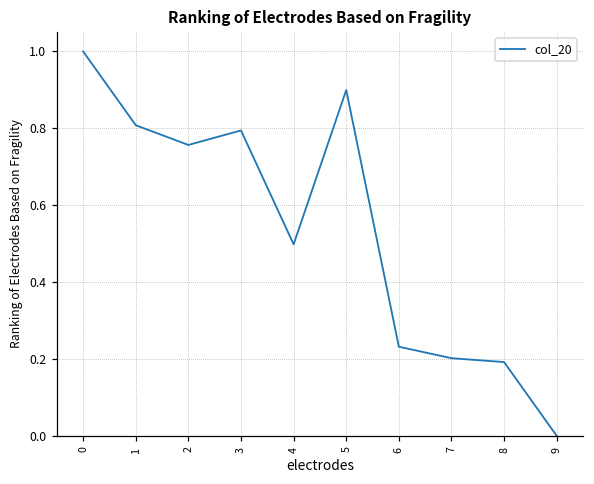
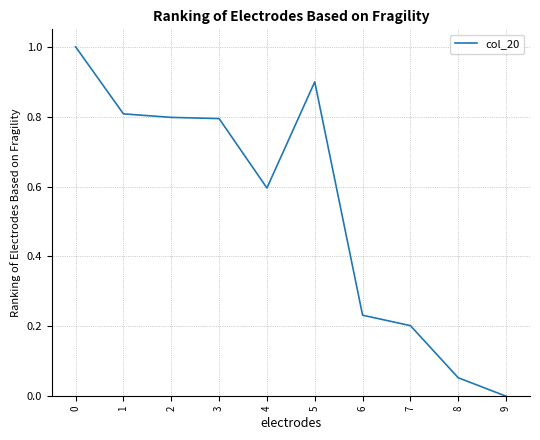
2: 0.76 -> 0.80
4: 0.50 -> 0.60
8: 0.19 -> 0.05
